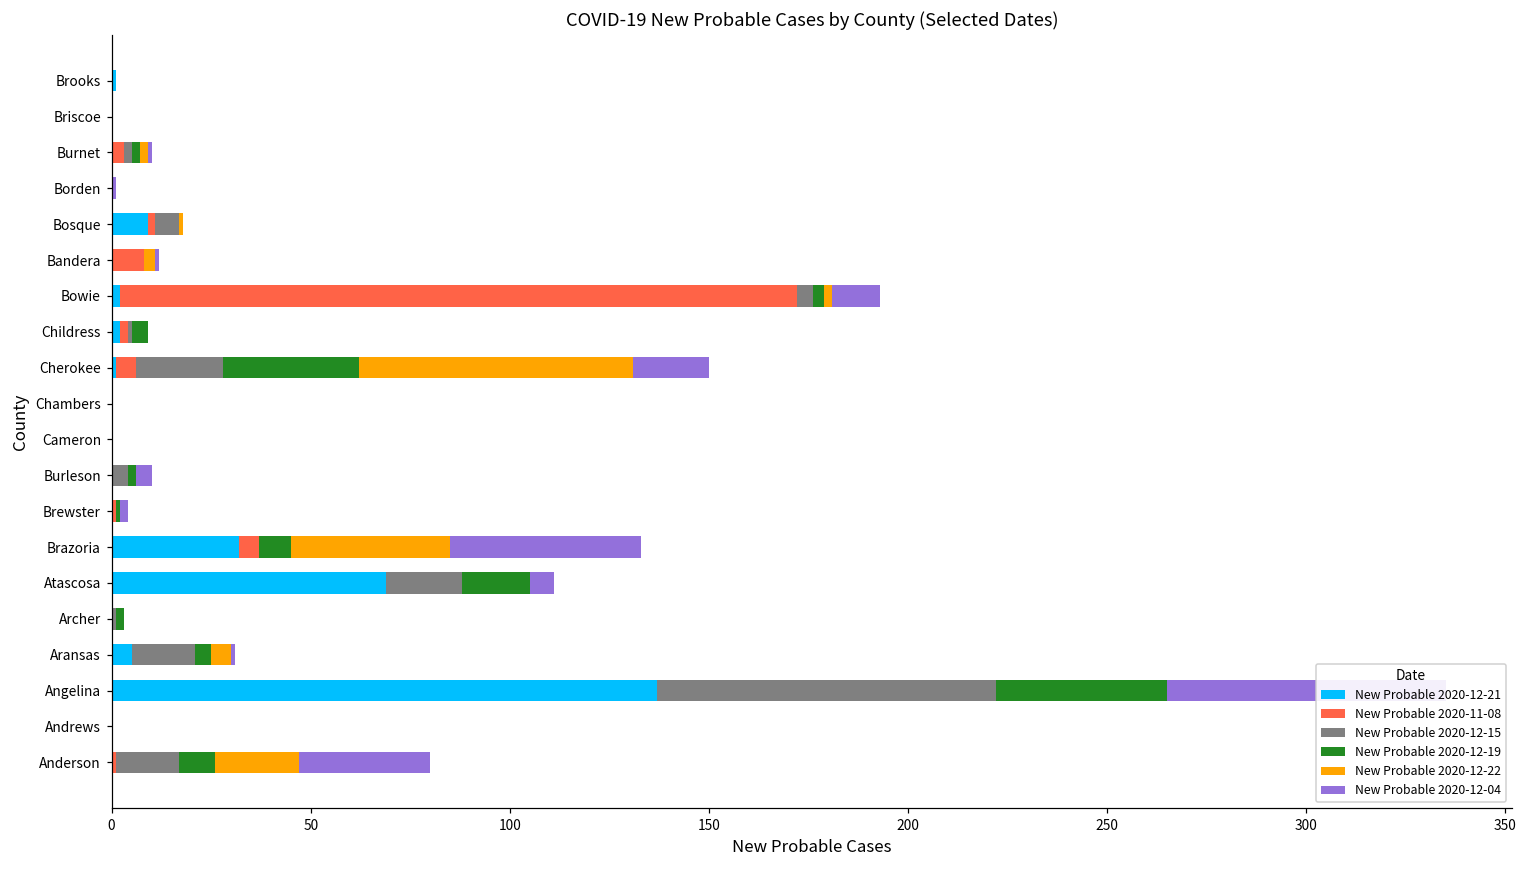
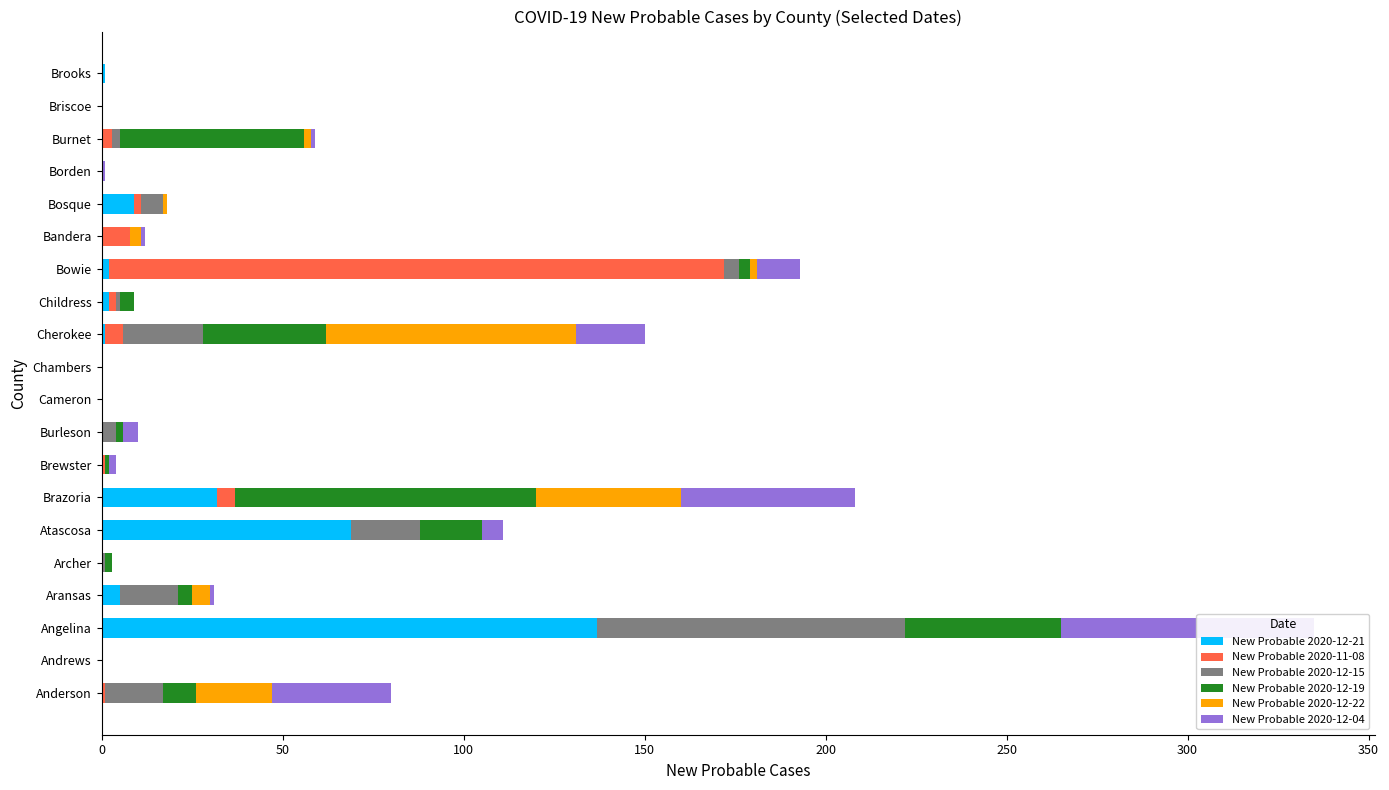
New Probable 2020-12-19, Burnet: 2 -> 51
New Probable 2020-12-19, Brazoria: 8 -> 83
